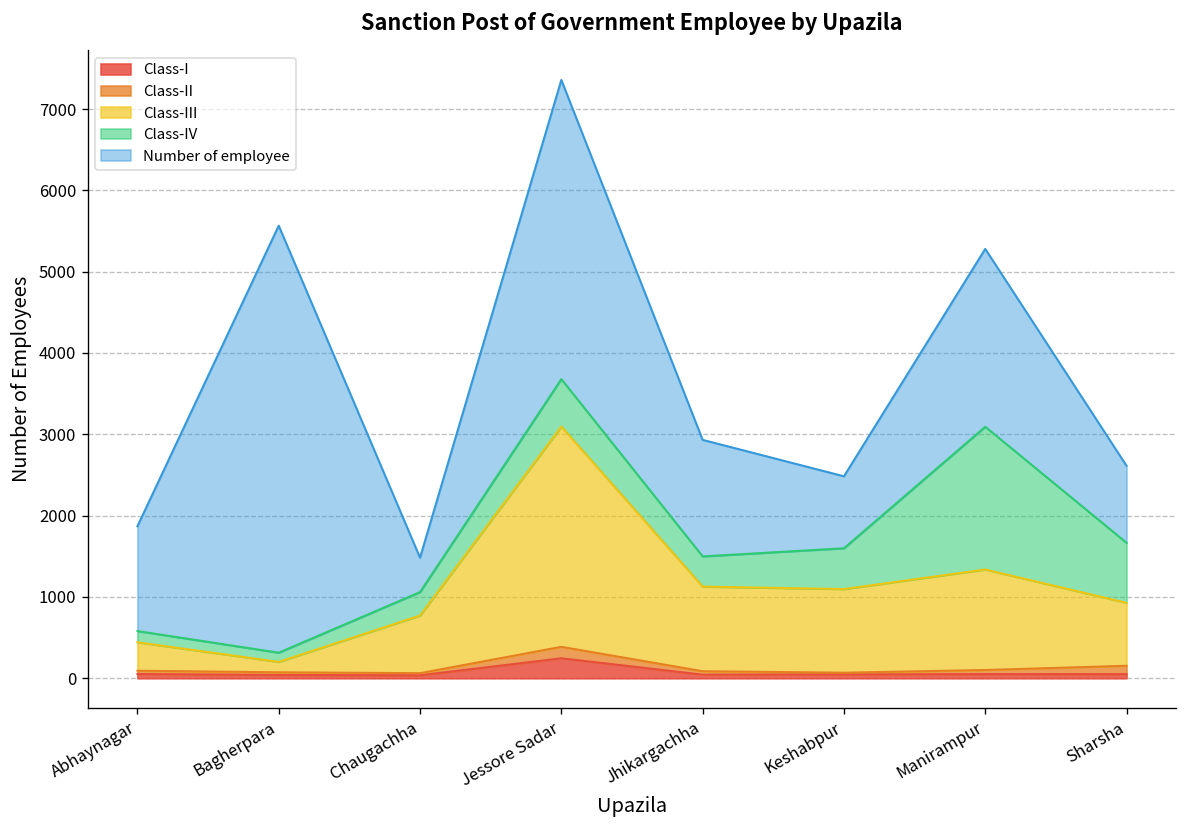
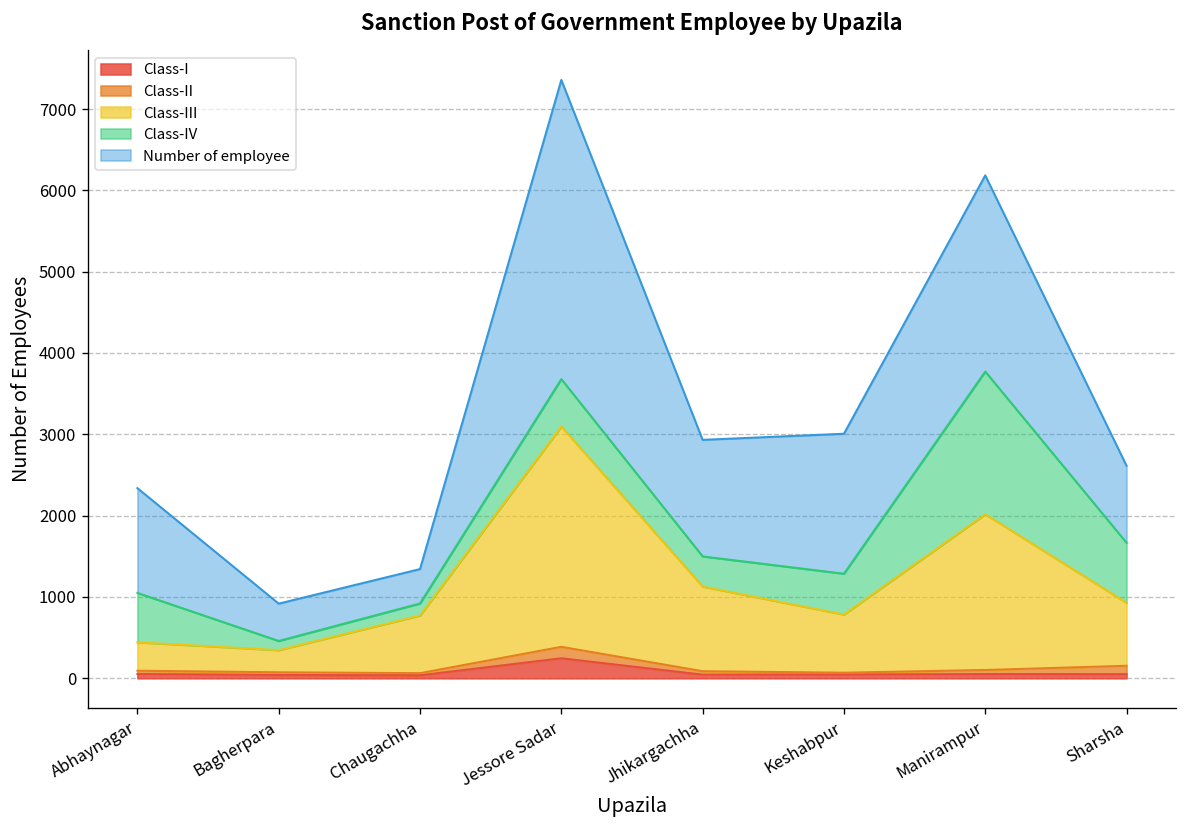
Class-IV, Abhaynagar: 100 -> 600
Class-III, Bagherpara: 100 -> 300
Number of employee, Bagherpara: 5300 -> 500
Class-IV, Chaugachha: 300 -> 100
Class-III, Keshabpur: 1000 -> 700
Number of employee, Keshabpur: 900 -> 1700
Class-III, Manirampur: 1200 -> 1900
Number of employee, Manirampur: 2200 -> 2400
